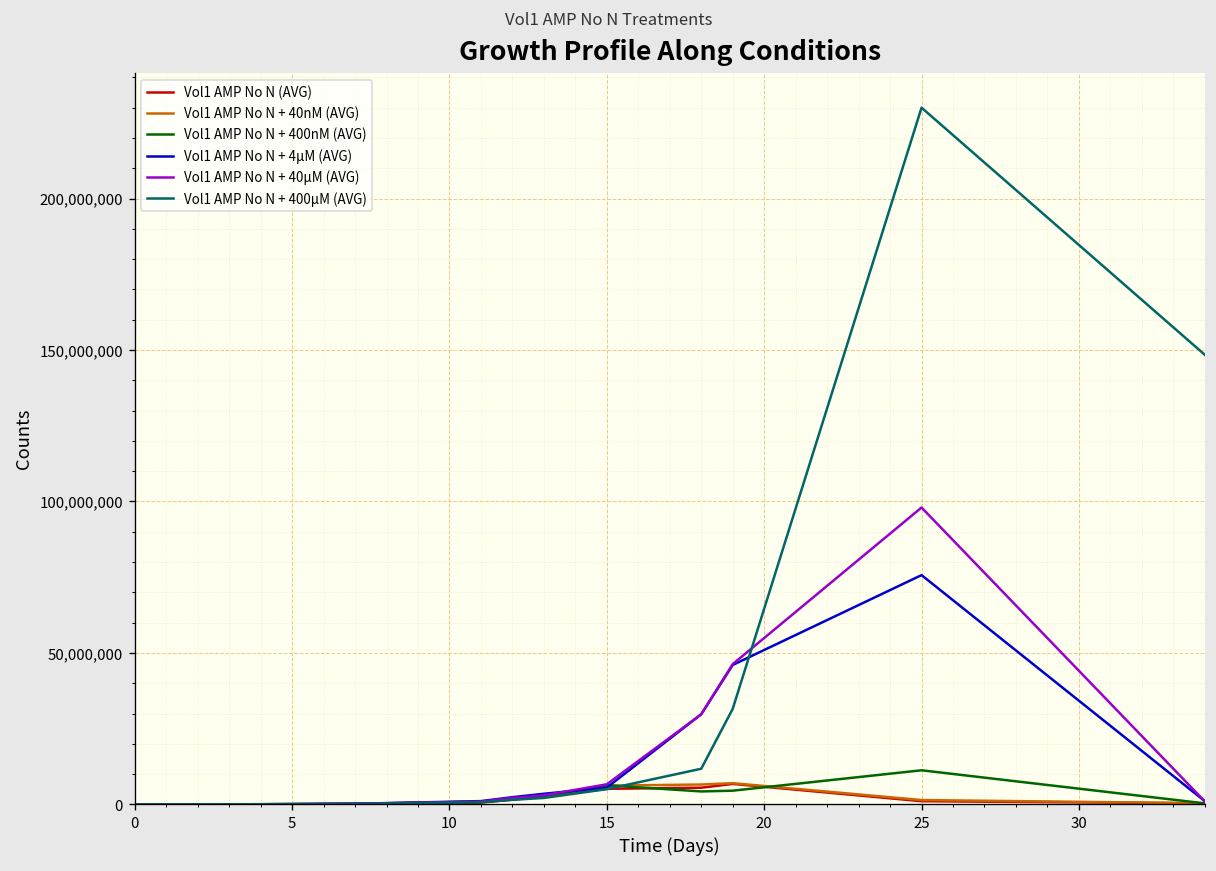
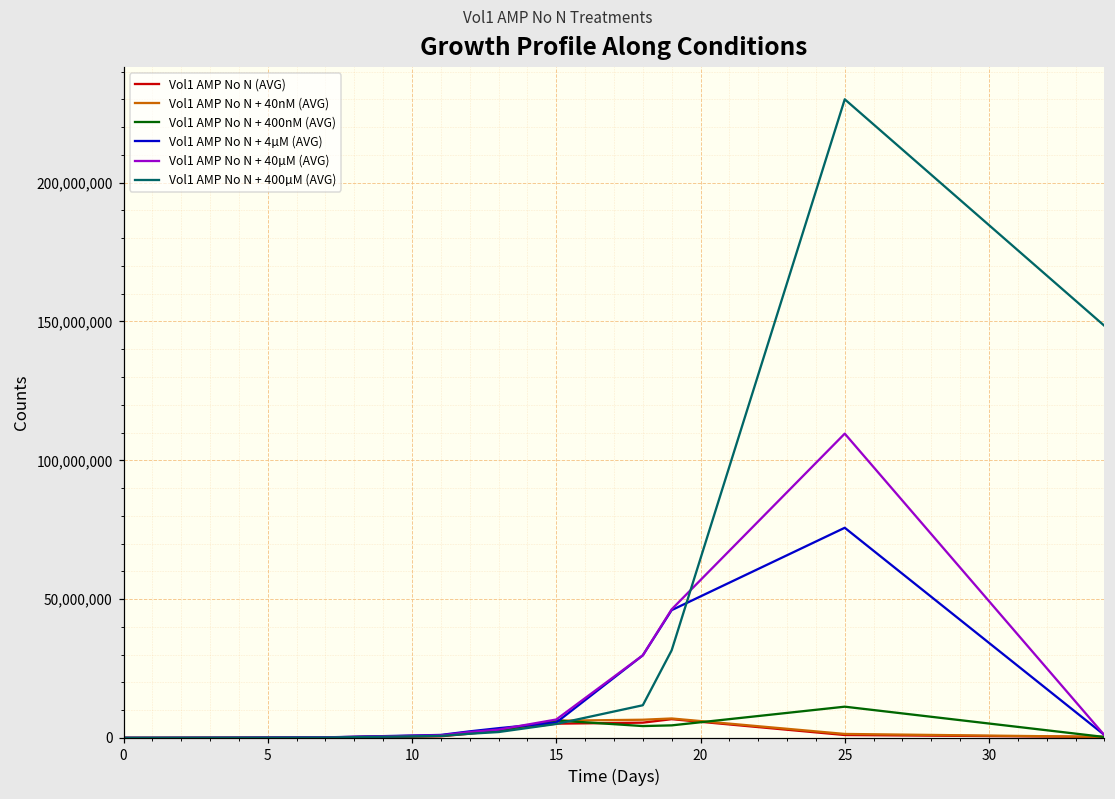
Vol1 AMP No N + 40µM (AVG), 25: 98,000,000 -> 110,000,000
